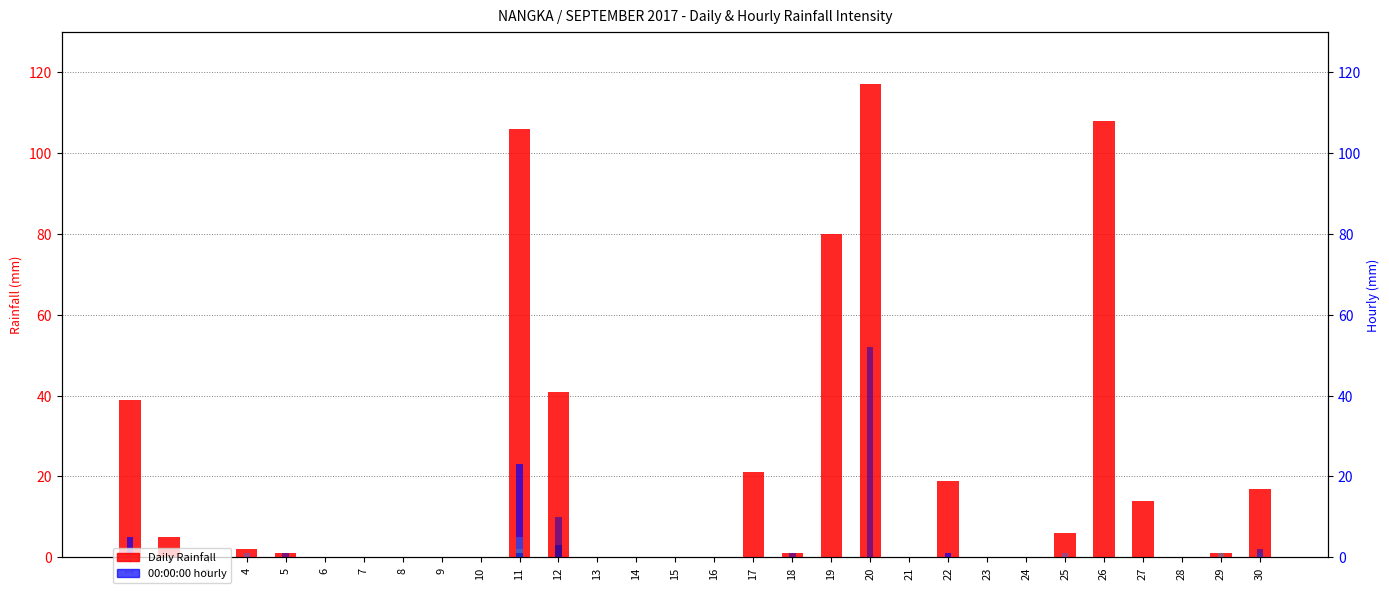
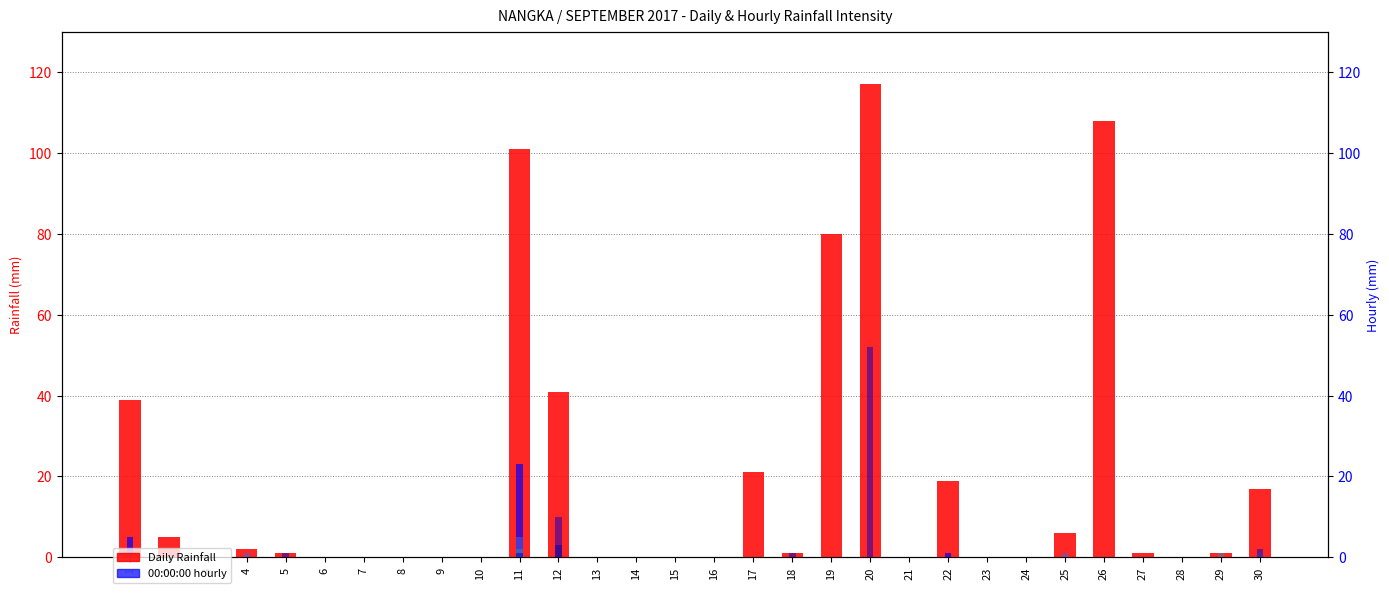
Daily Rainfall, 11: 106 -> 101
Daily Rainfall, 27: 14 -> 1
